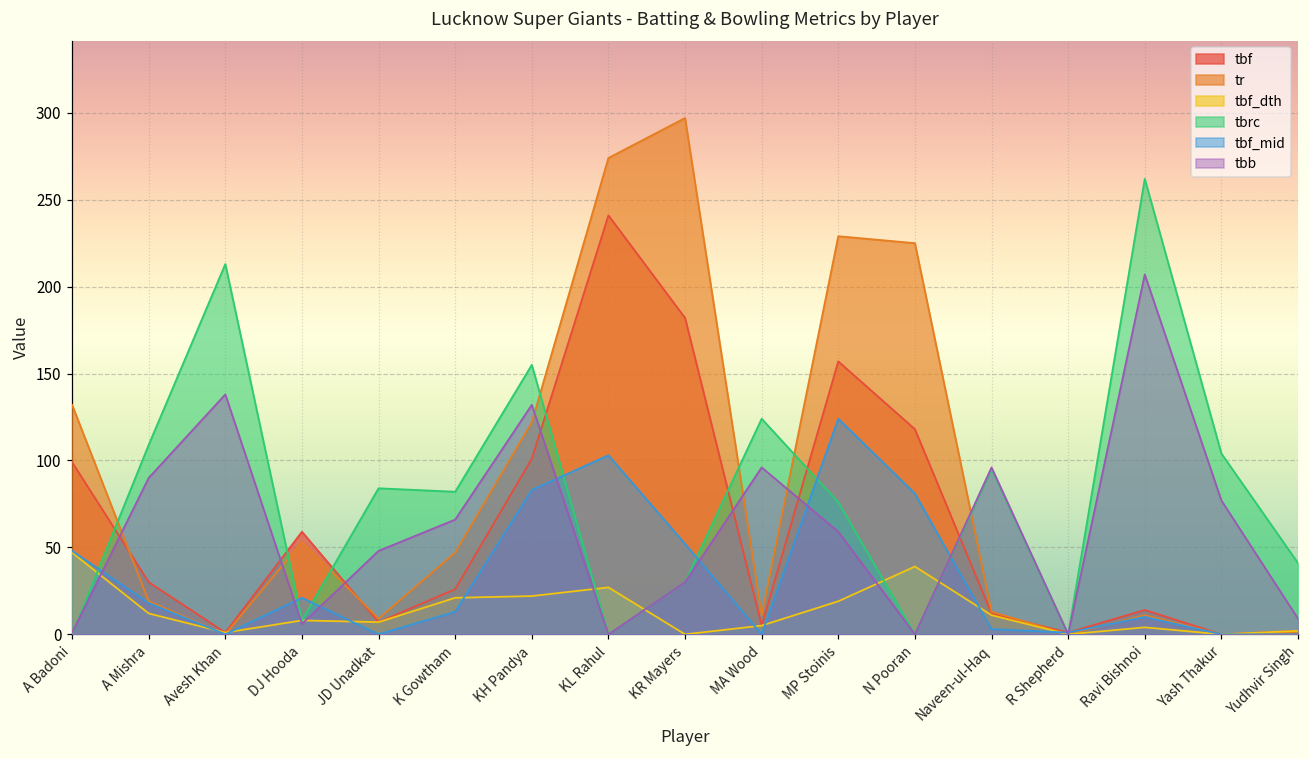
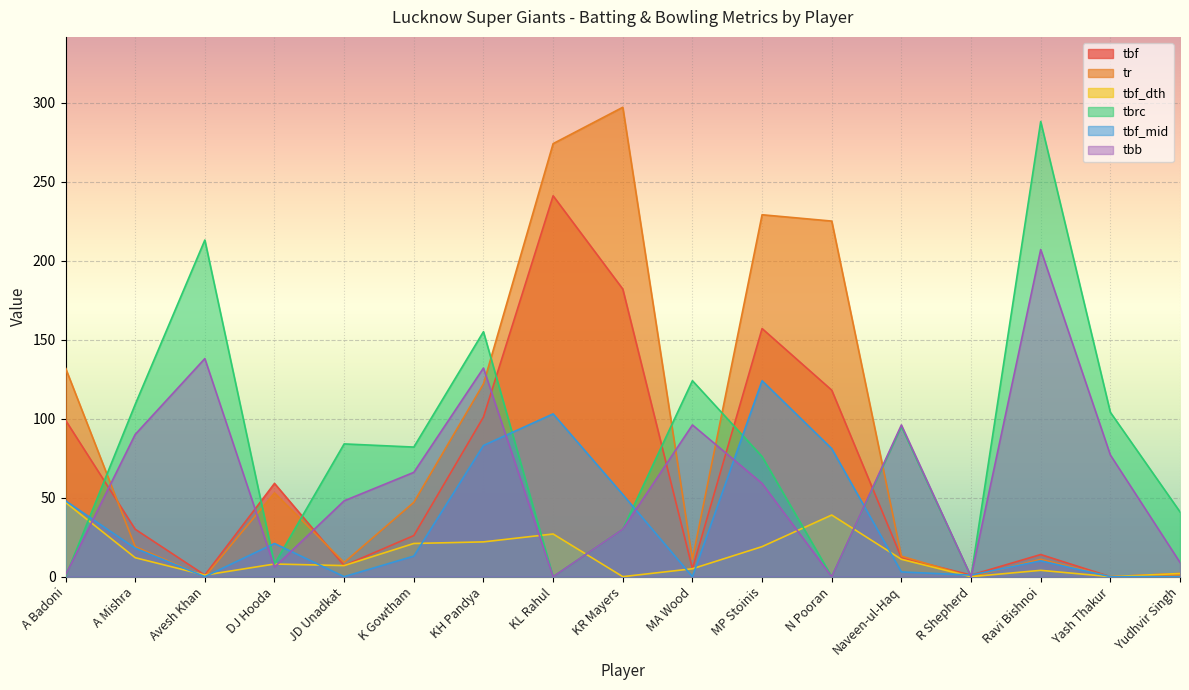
tbrc, Ravi Bishnoi: 262 -> 288
